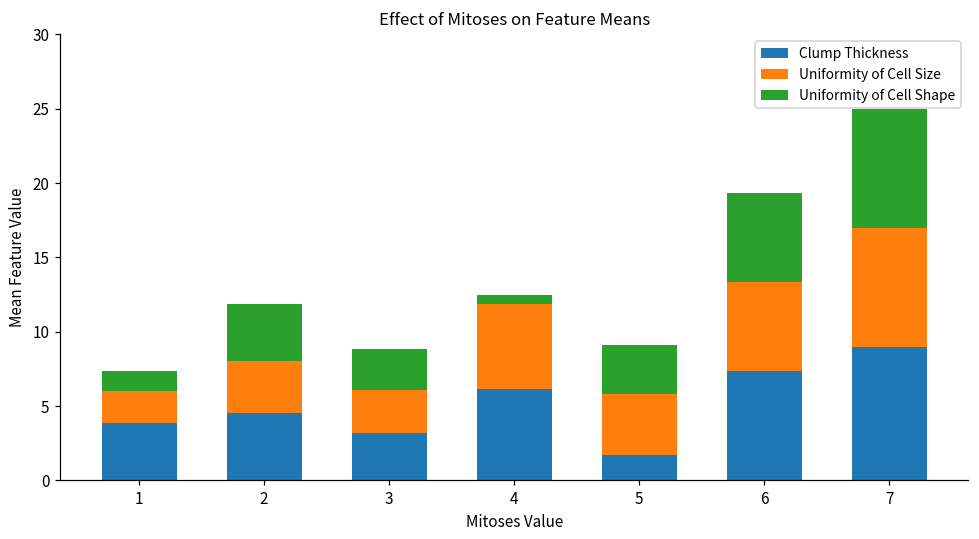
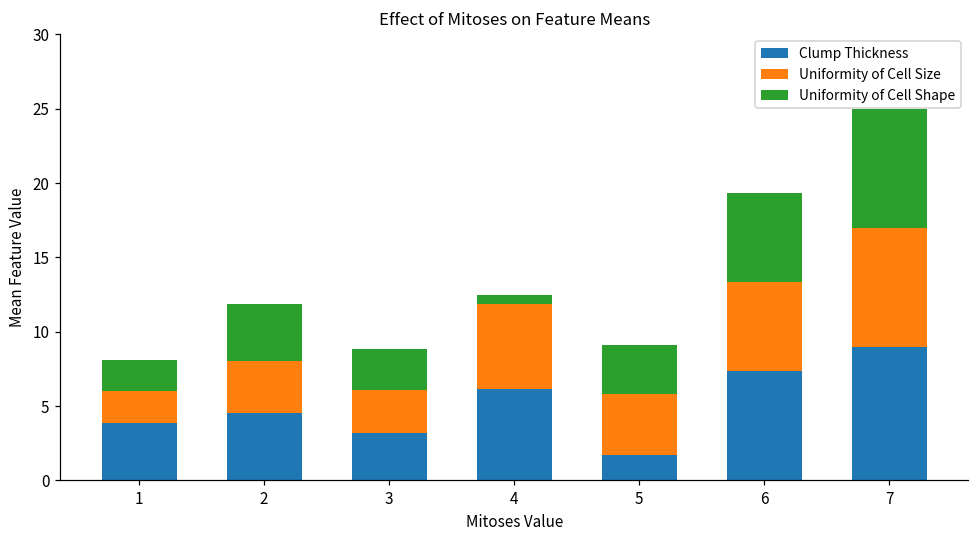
Uniformity of Cell Shape, 1: 1.3 -> 2.1
